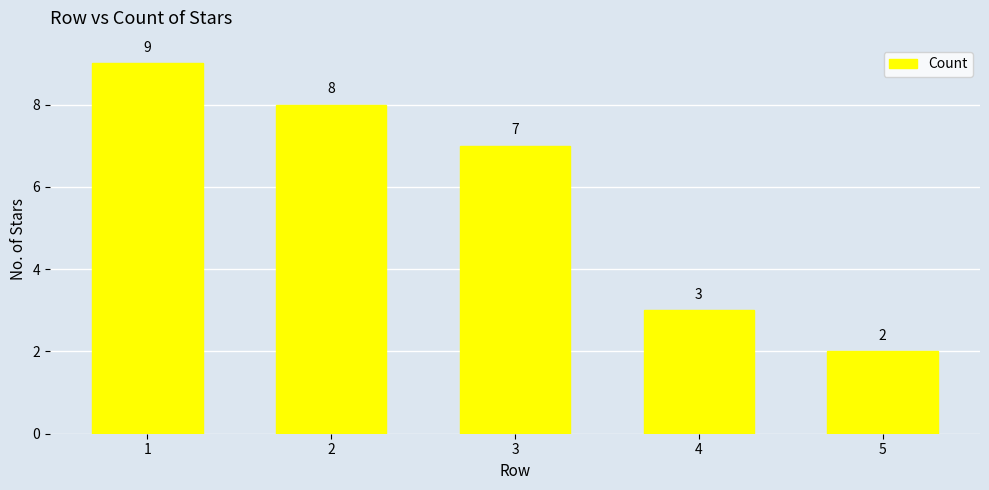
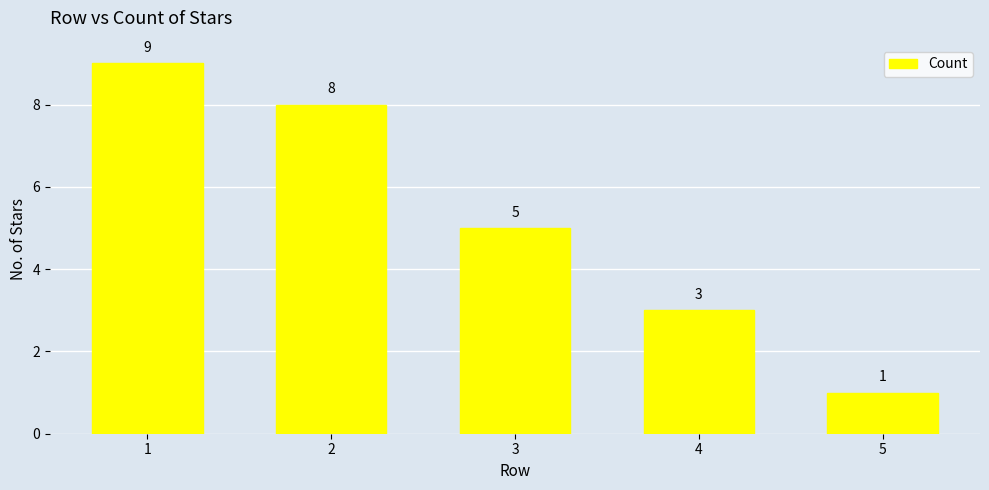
3: 7 -> 5
5: 2 -> 1
